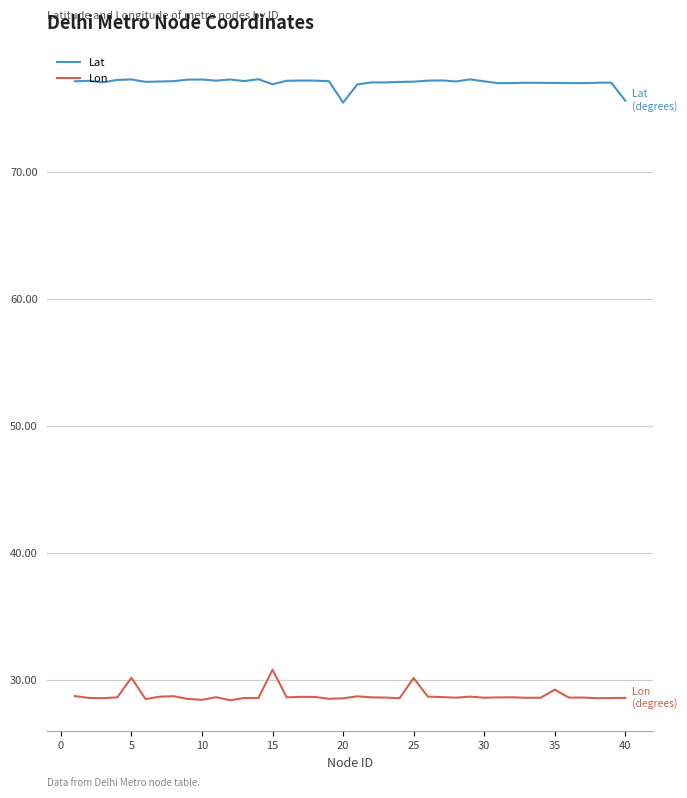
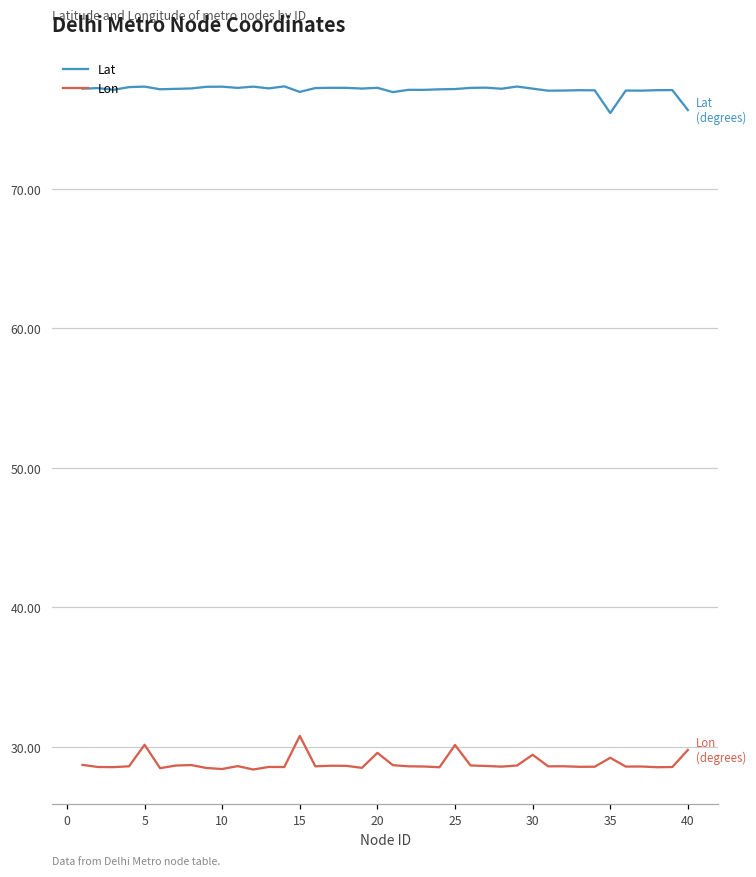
Lat, 20: 75.5 -> 77.2
Lon, 20: 28.5 -> 29.6
Lon, 30: 28.6 -> 29.4
Lat, 35: 77.0 -> 75.4
Lon, 40: 28.6 -> 29.8
